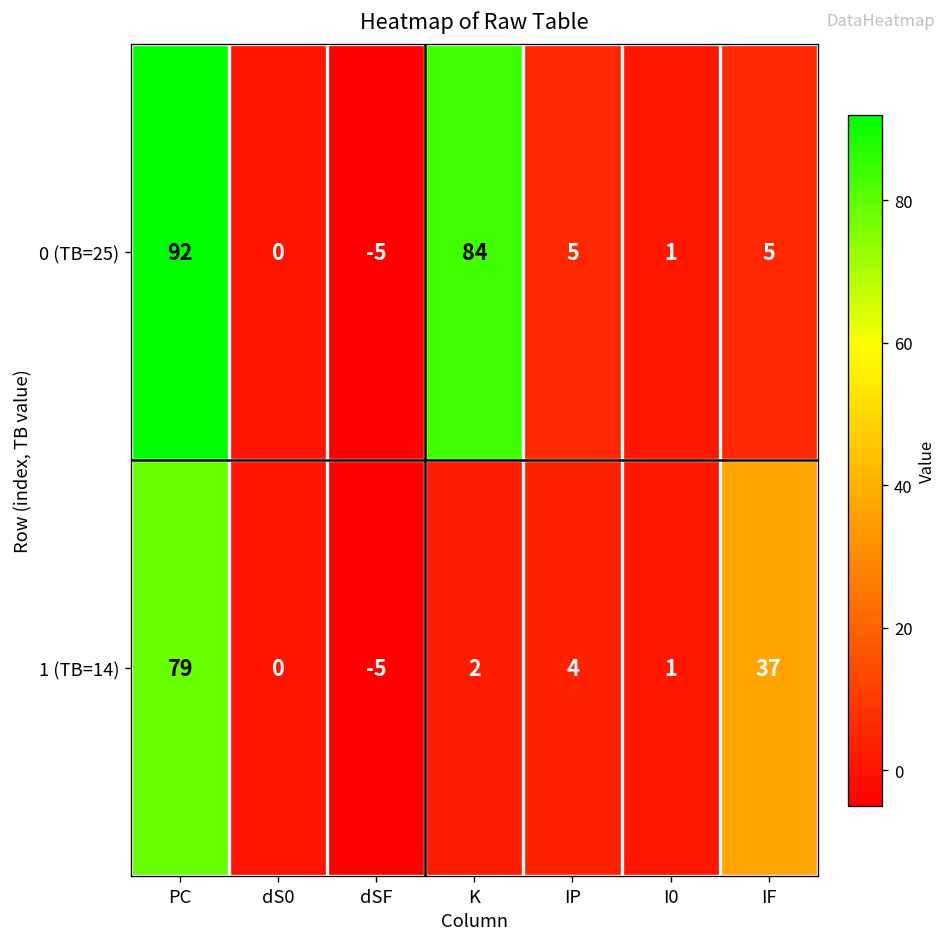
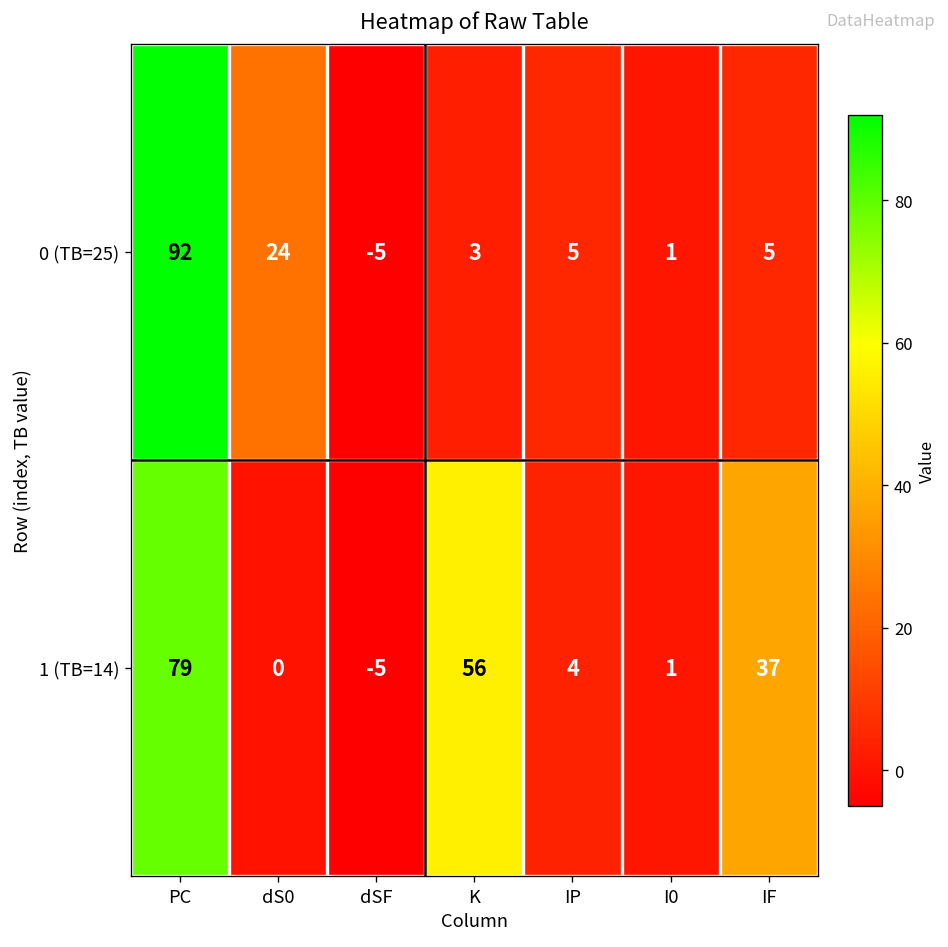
0 (TB=25), dS0: 0 -> 24
0 (TB=25), K: 84 -> 3
1 (TB=14), K: 2 -> 56
